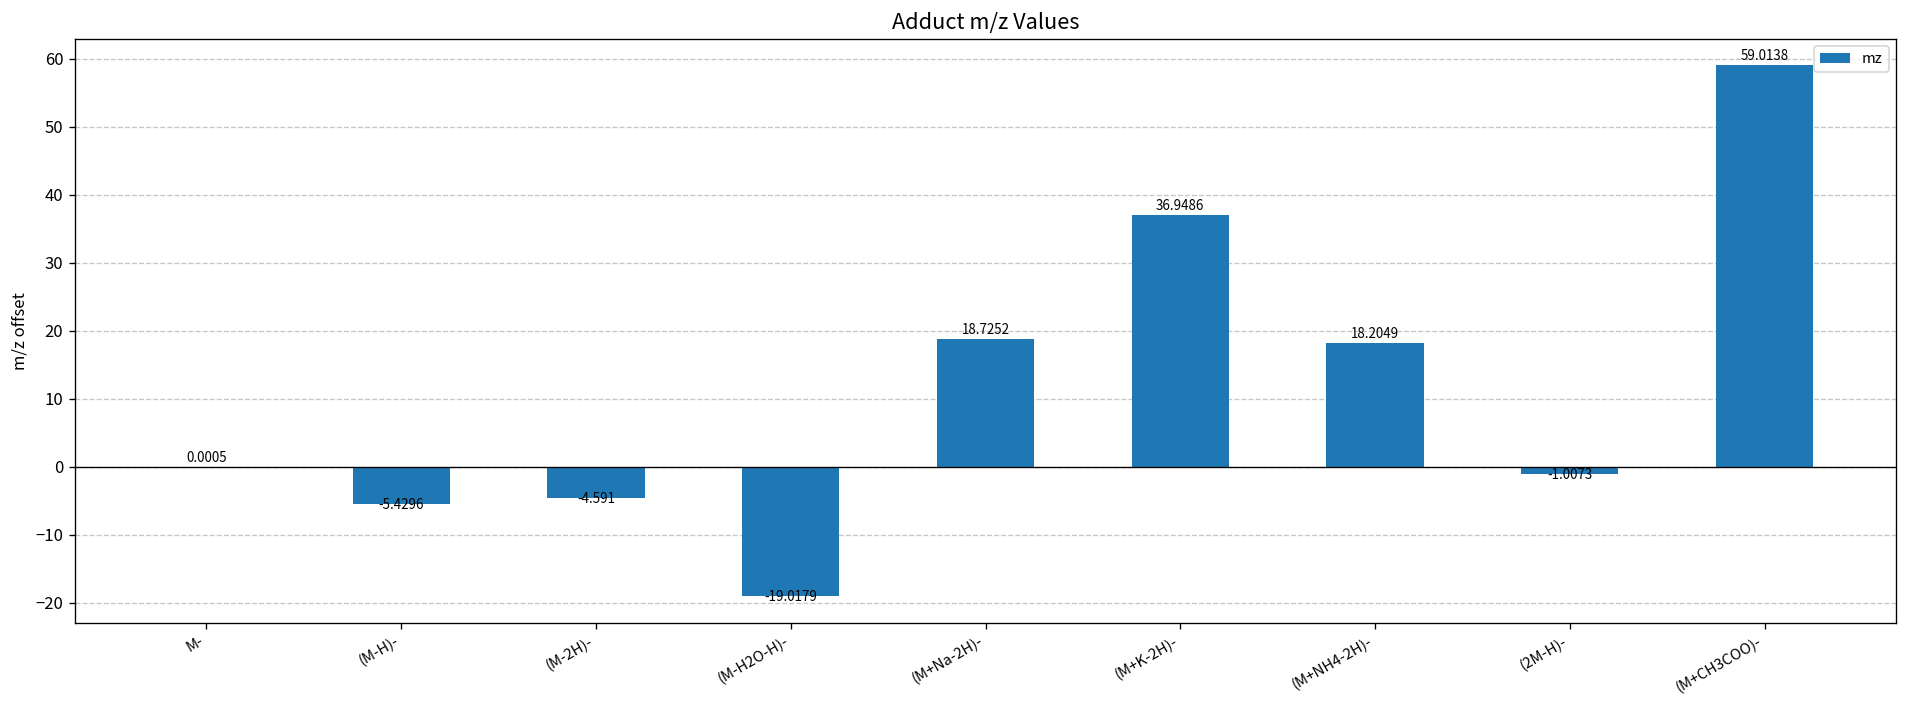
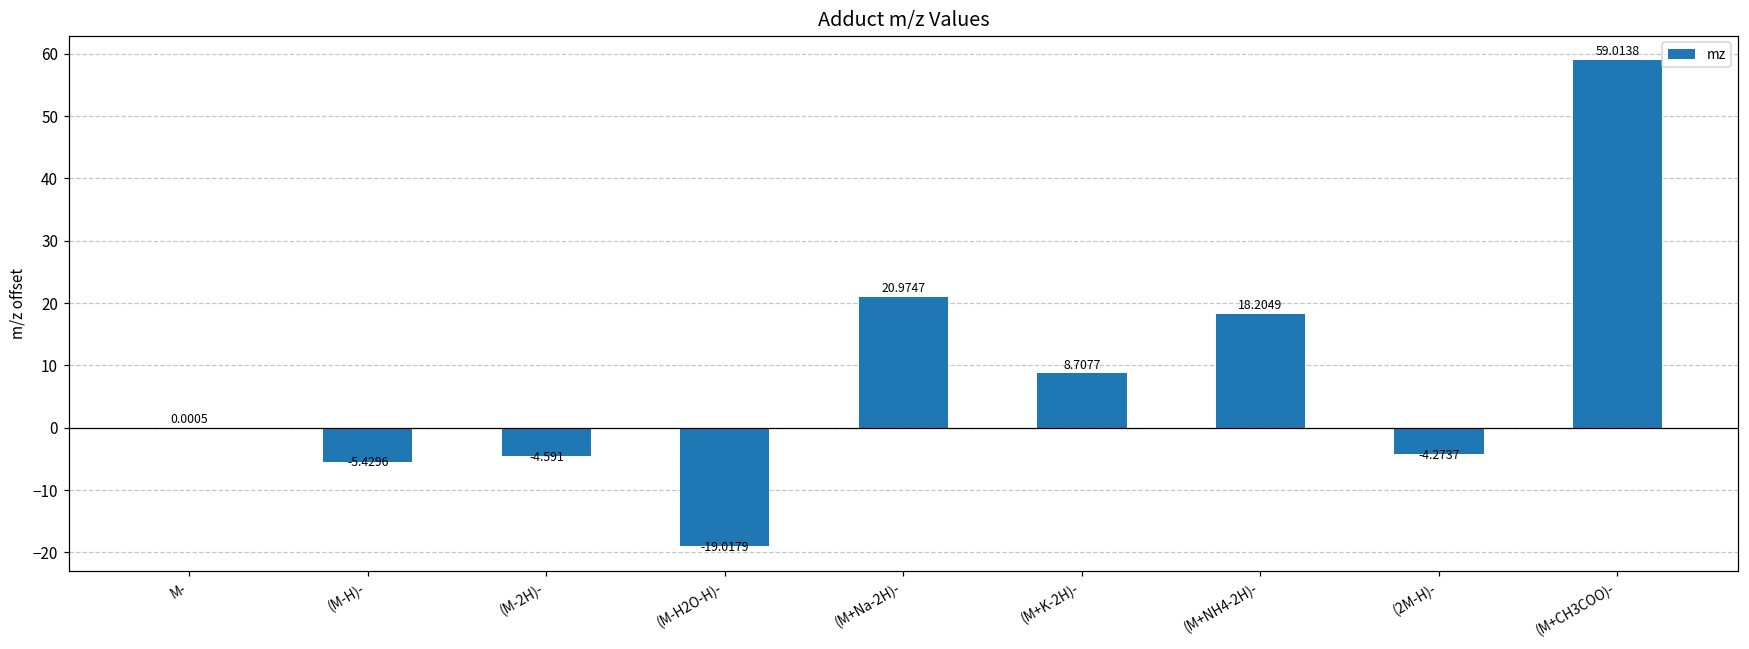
(M+Na-2H)-: 18.7252 -> 20.9747
(M+K-2H)-: 36.9486 -> 8.7077
(2M-H)-: -1.0073 -> -4.2737
